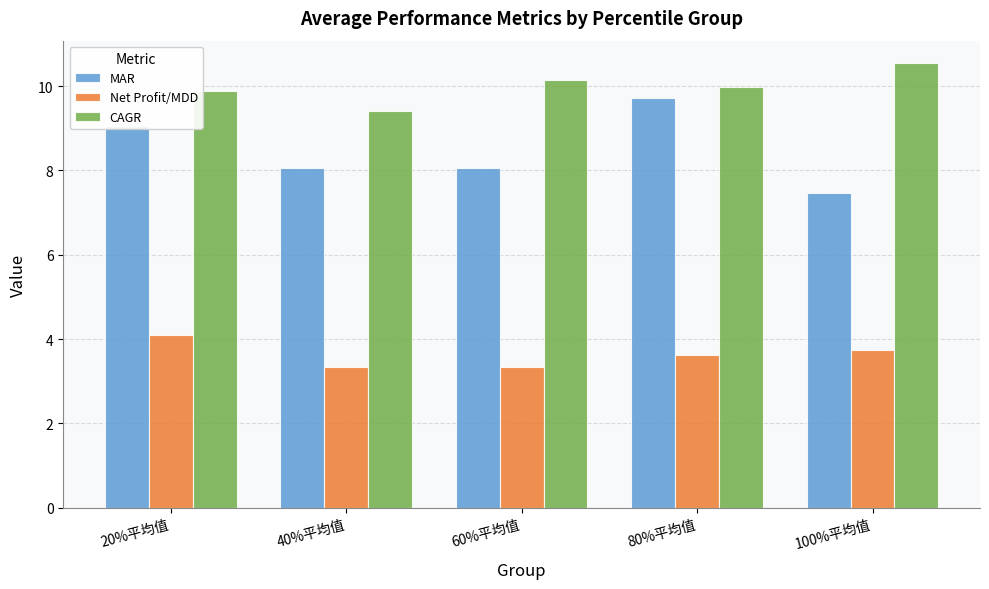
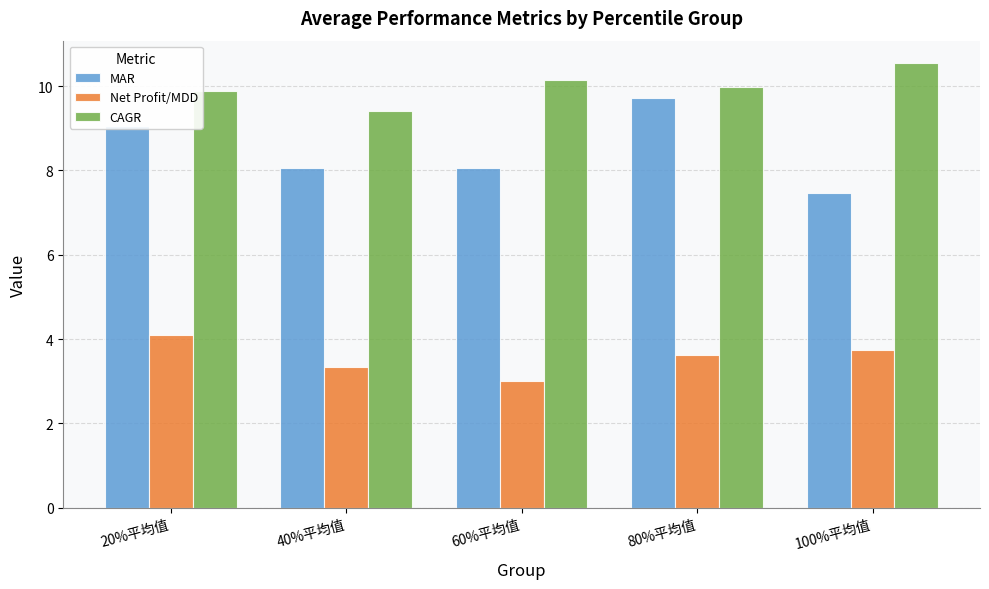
Net Profit/MDD, 60%平均值: 3.3 -> 3.0
